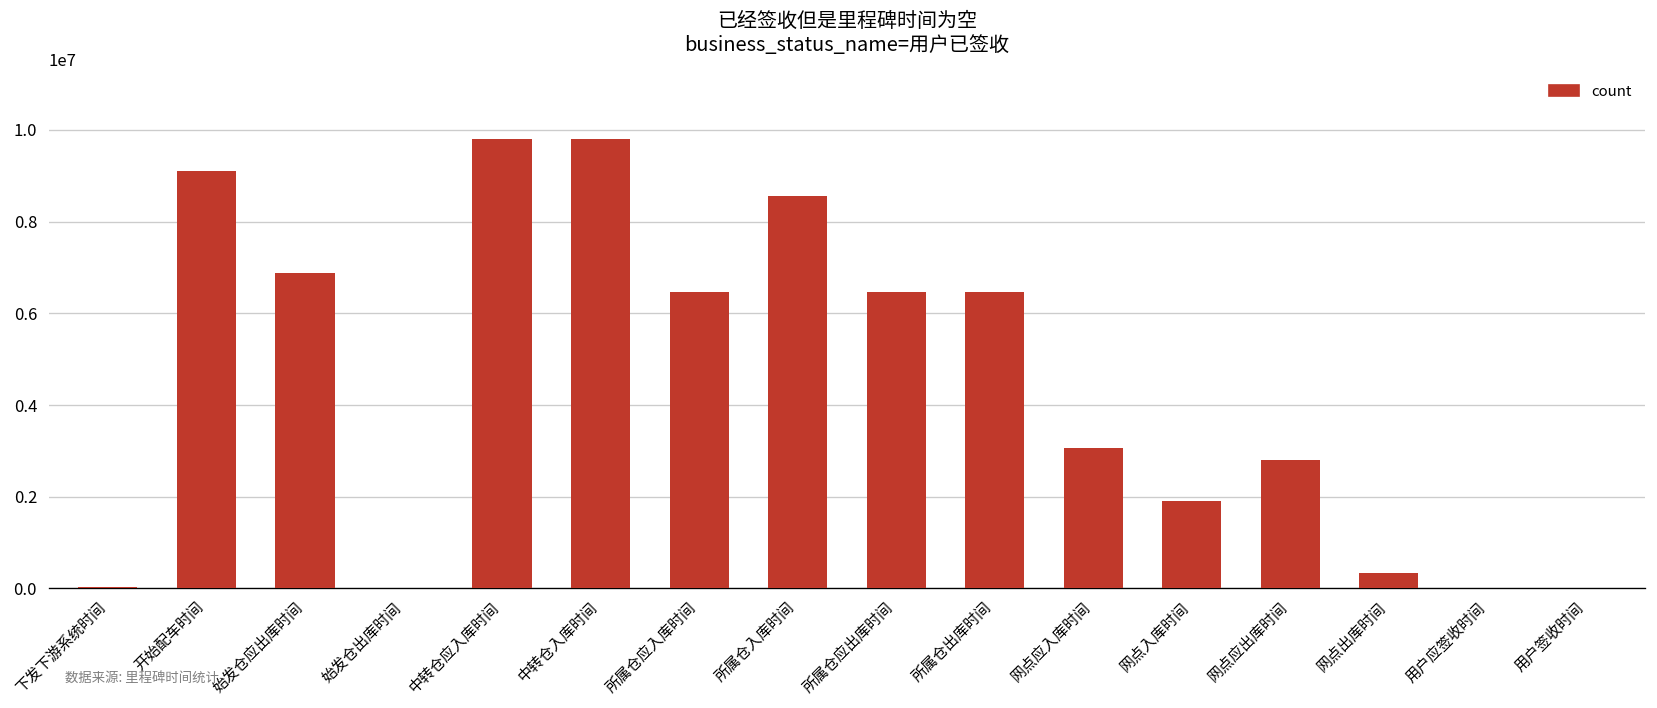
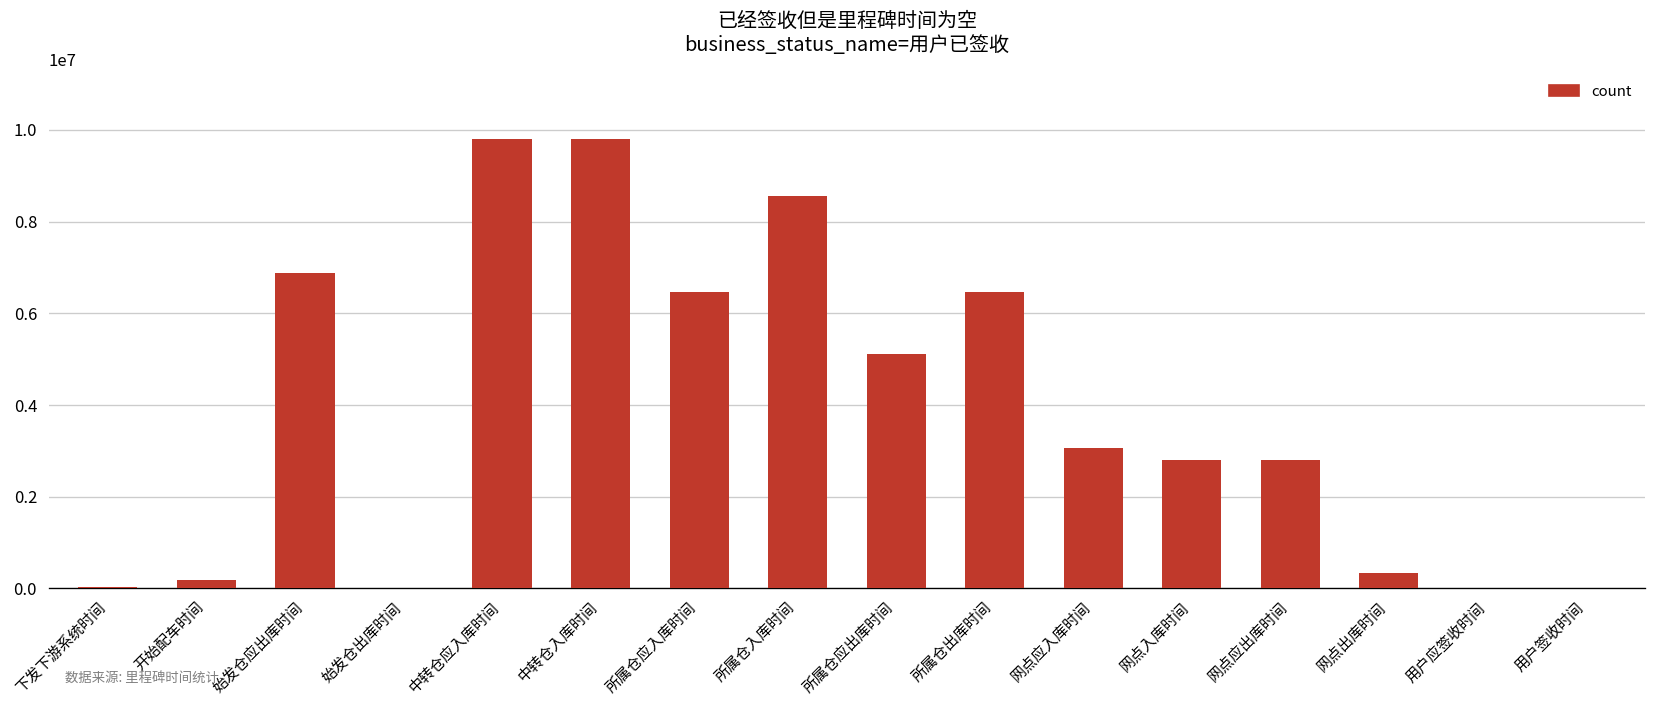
开始配车时间: 9100000 -> 200000
所属仓应出库时间: 6500000 -> 5100000
网点入库时间: 1900000 -> 2800000
